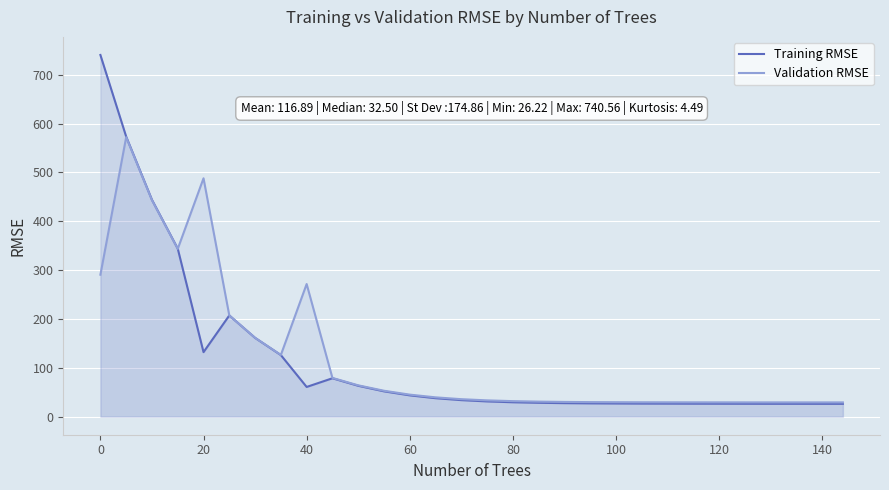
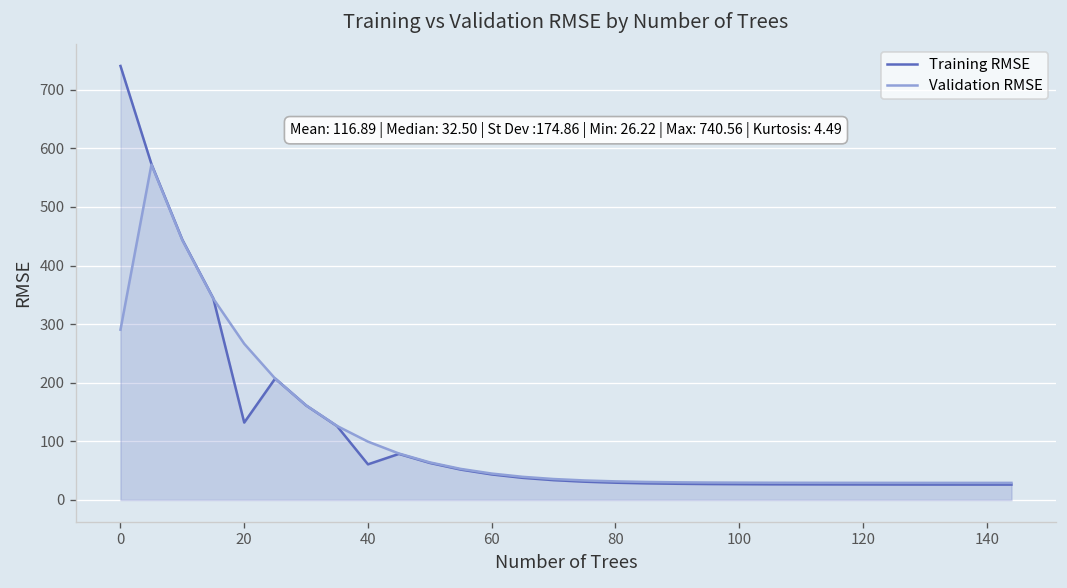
Validation RMSE, 20: 490 -> 270
Validation RMSE, 40: 270 -> 100
